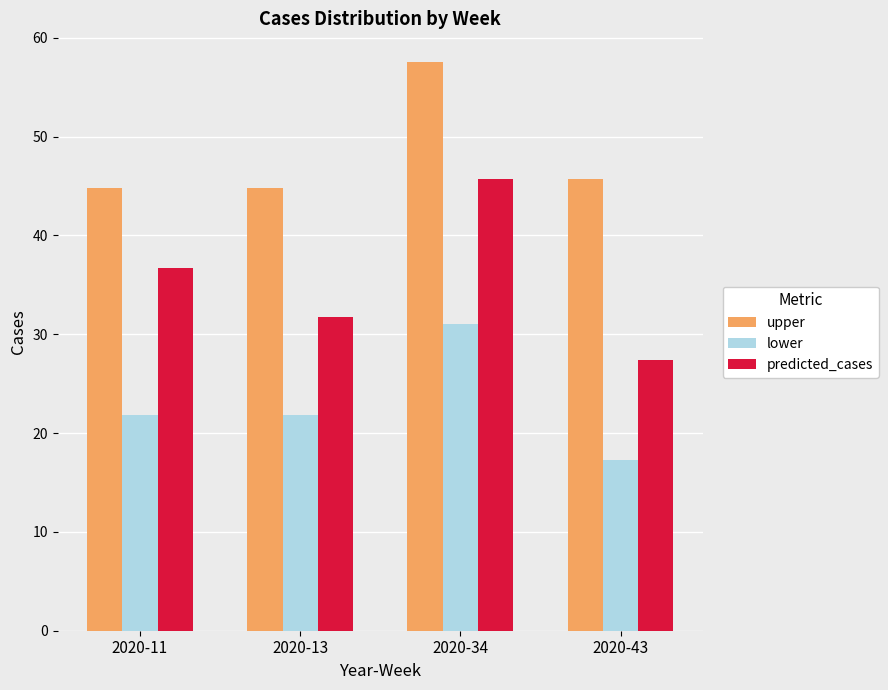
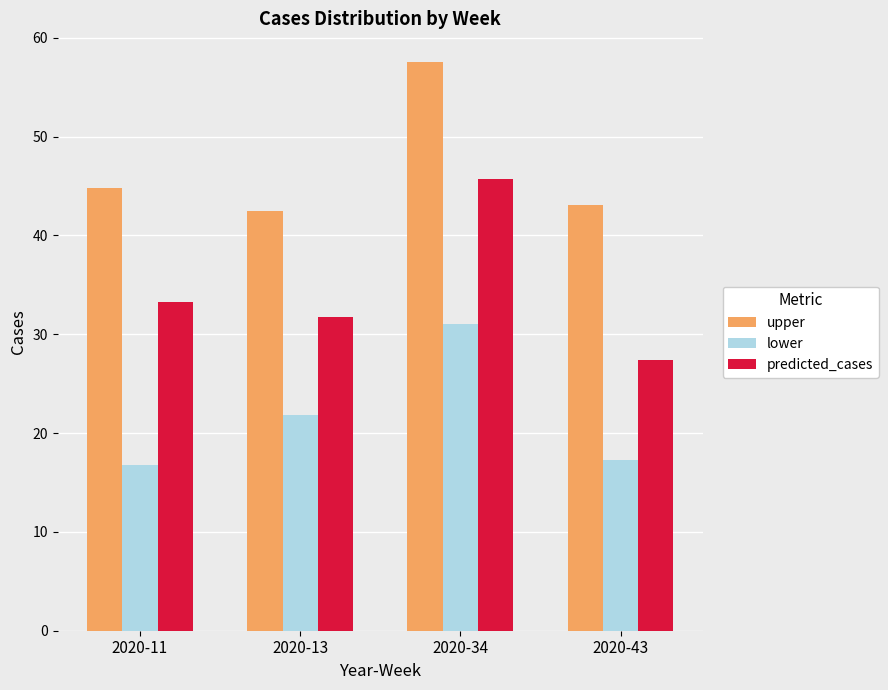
lower, 2020-11: 22 -> 17
predicted_cases, 2020-11: 37 -> 33
upper, 2020-13: 45 -> 42
upper, 2020-43: 46 -> 43
